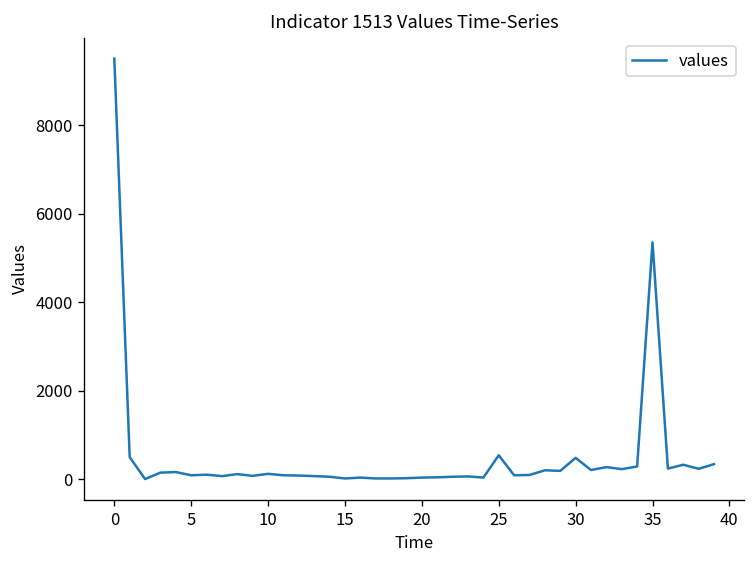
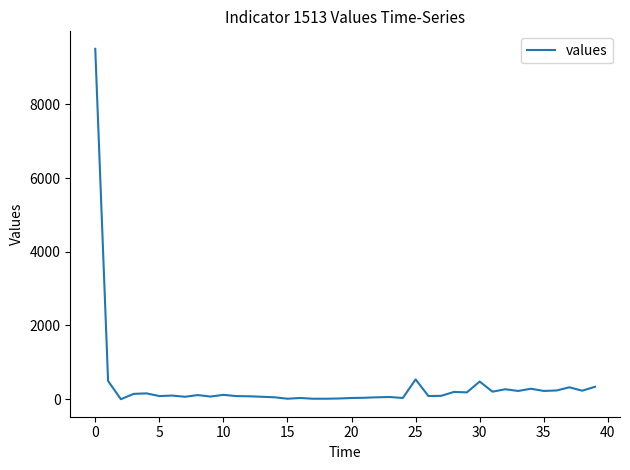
35: 5400 -> 200
